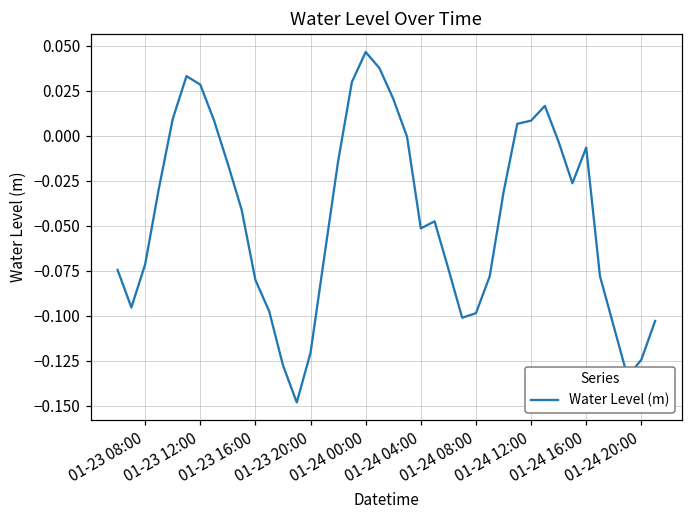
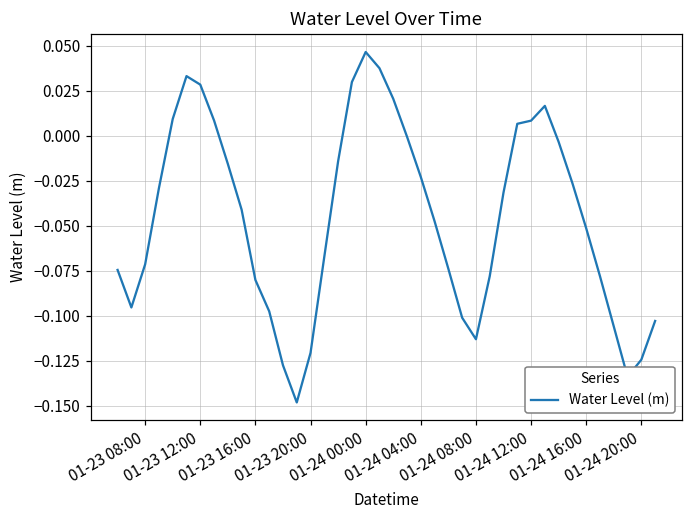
01-24 04:00: -0.051 -> -0.023
01-24 08:00: -0.099 -> -0.113
01-24 16:00: -0.007 -> -0.051
